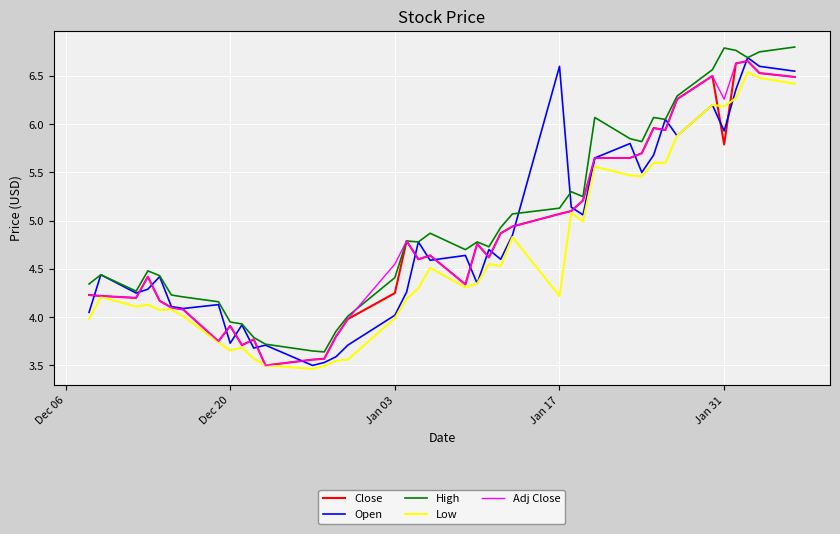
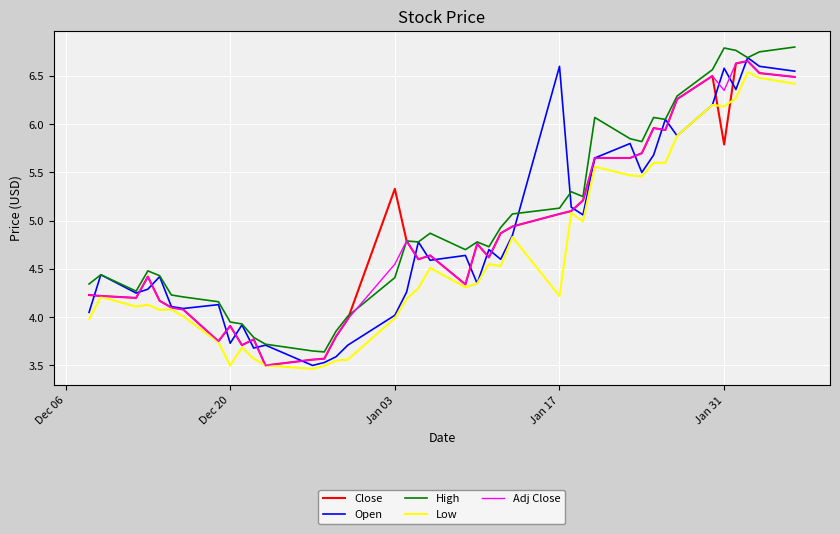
Low, Dec 20: 3.7 -> 3.5
Close, Jan 03: 4.3 -> 5.3
Open, Jan 31: 5.9 -> 6.6
Adj Close, Jan 31: 6.3 -> 6.4
